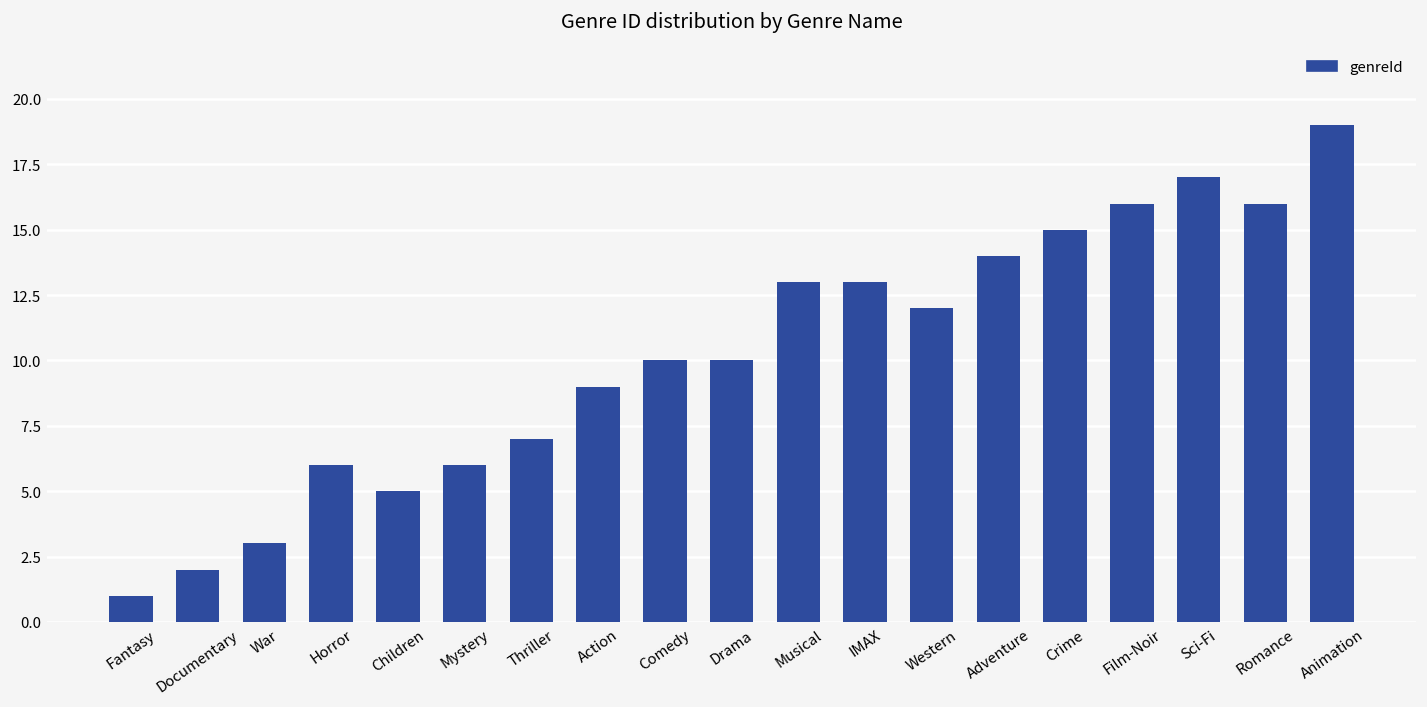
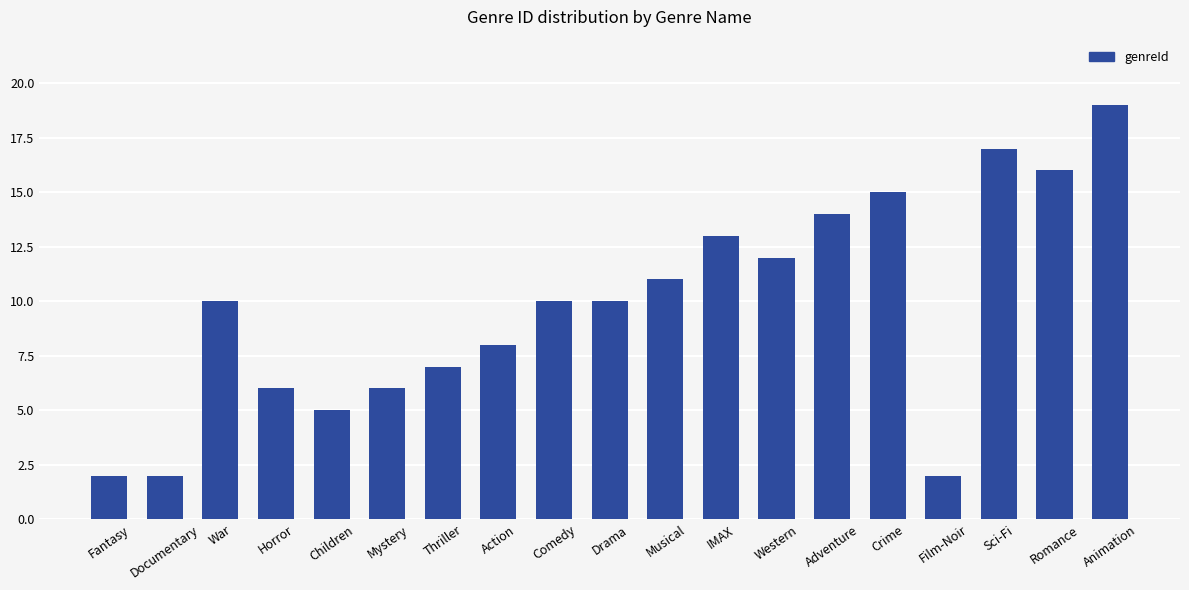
Fantasy: 1 -> 2
War: 3 -> 10
Action: 9 -> 8
Musical: 13 -> 11
Film-Noir: 16 -> 2
